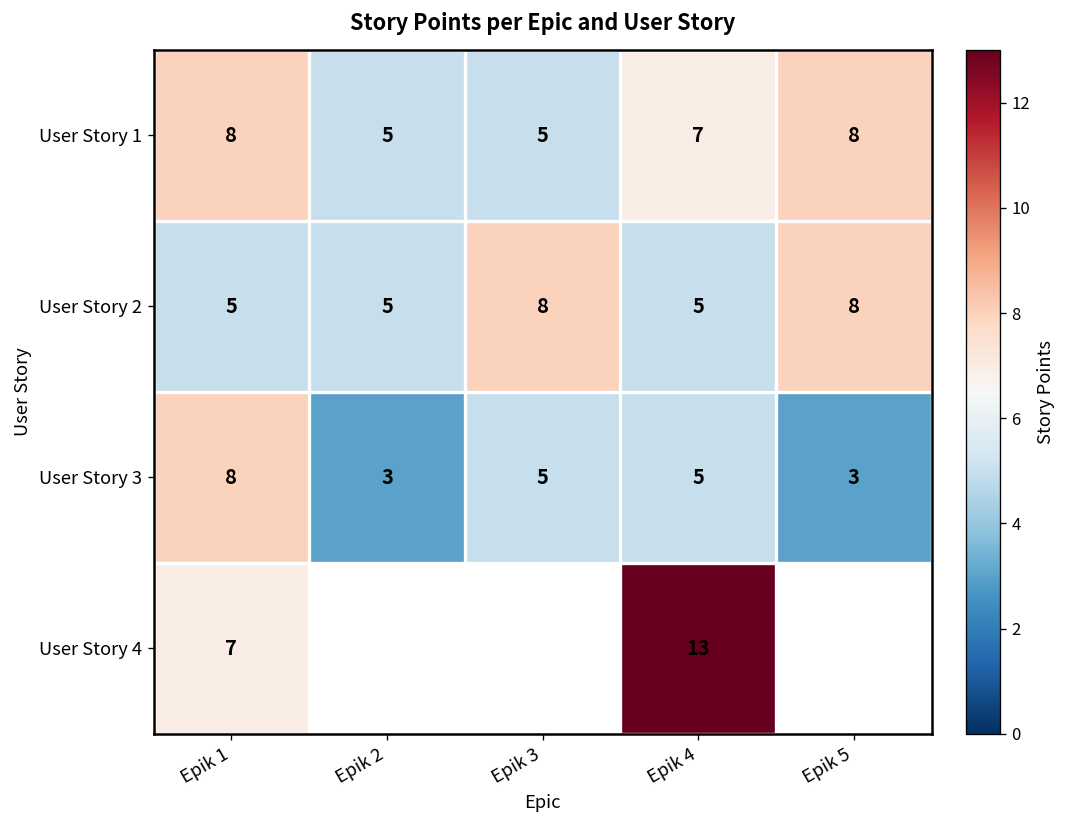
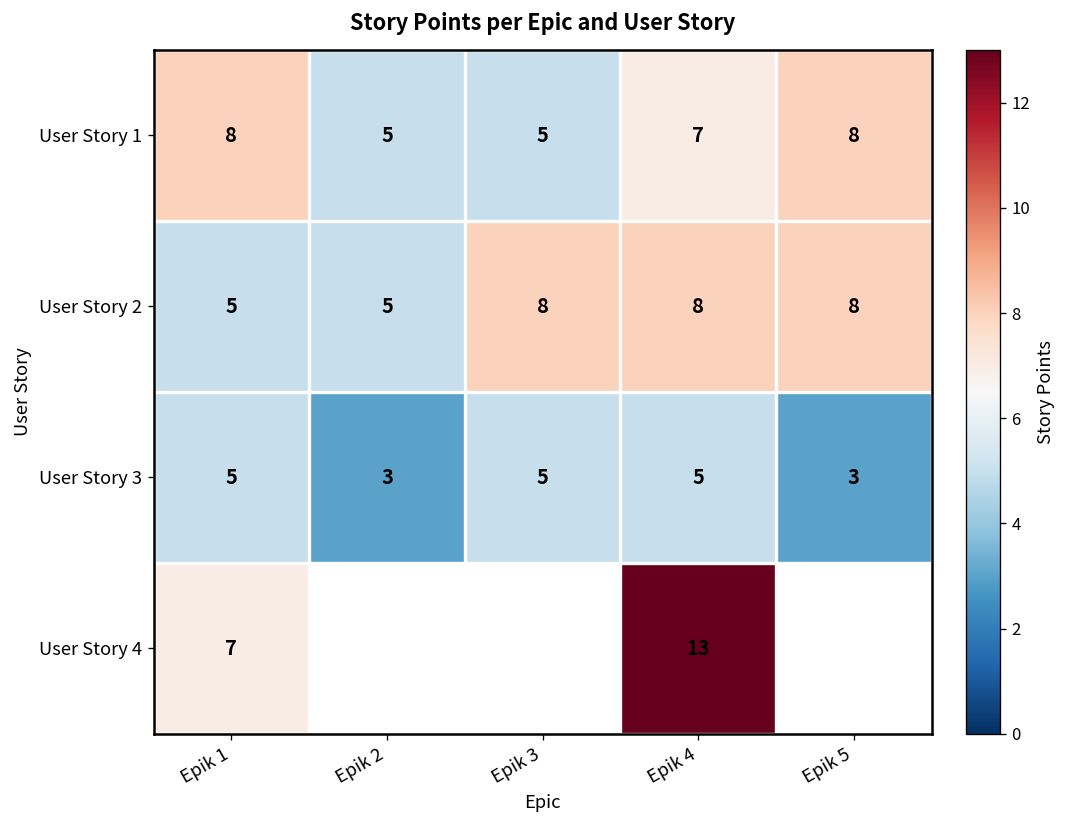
User Story 2, Epik 4: 5 -> 8
User Story 3, Epik 1: 8 -> 5
